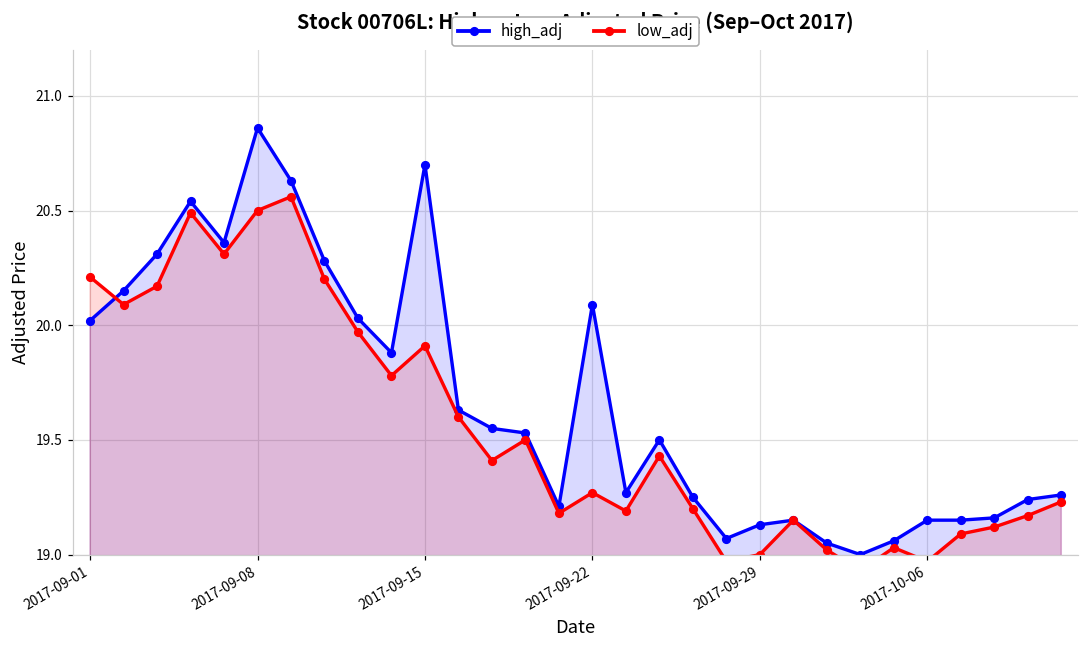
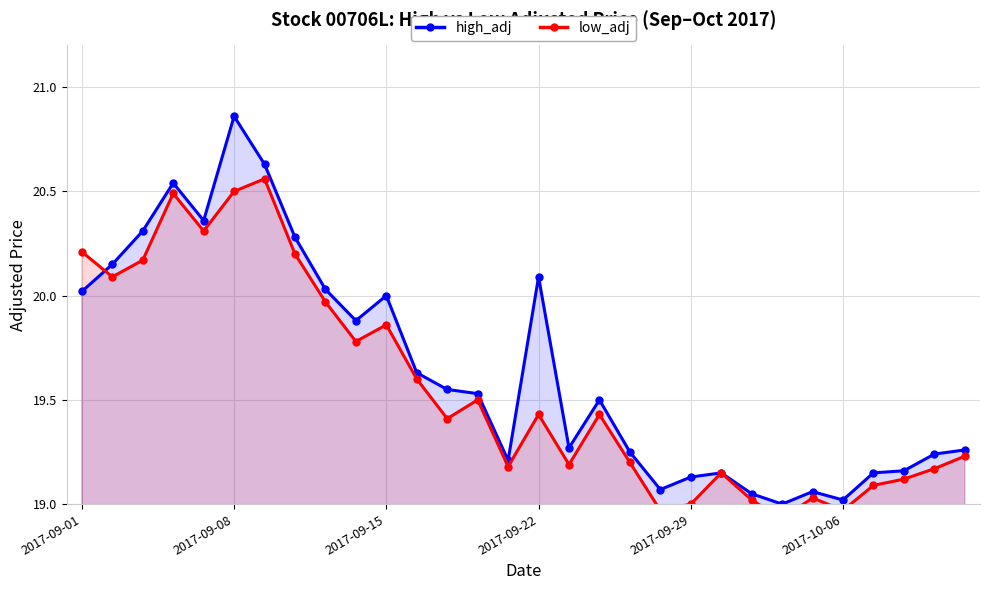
high_adj, 2017-09-15: 20.7 -> 20.0
low_adj, 2017-09-15: 19.91 -> 19.86
low_adj, 2017-09-22: 19.27 -> 19.43
high_adj, 2017-10-06: 19.15 -> 19.02
